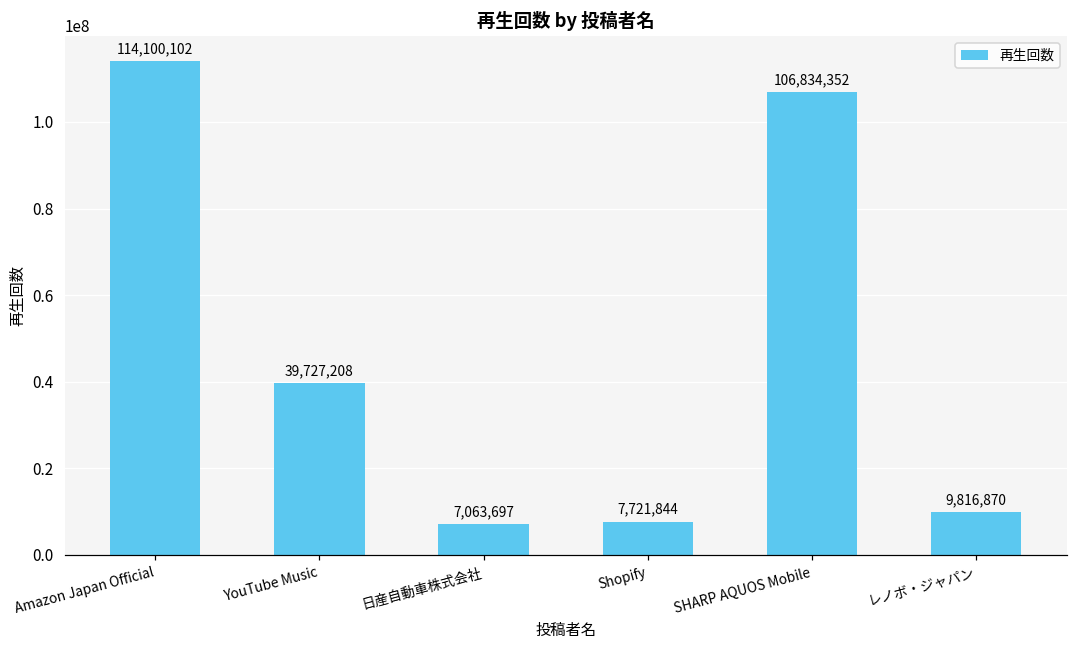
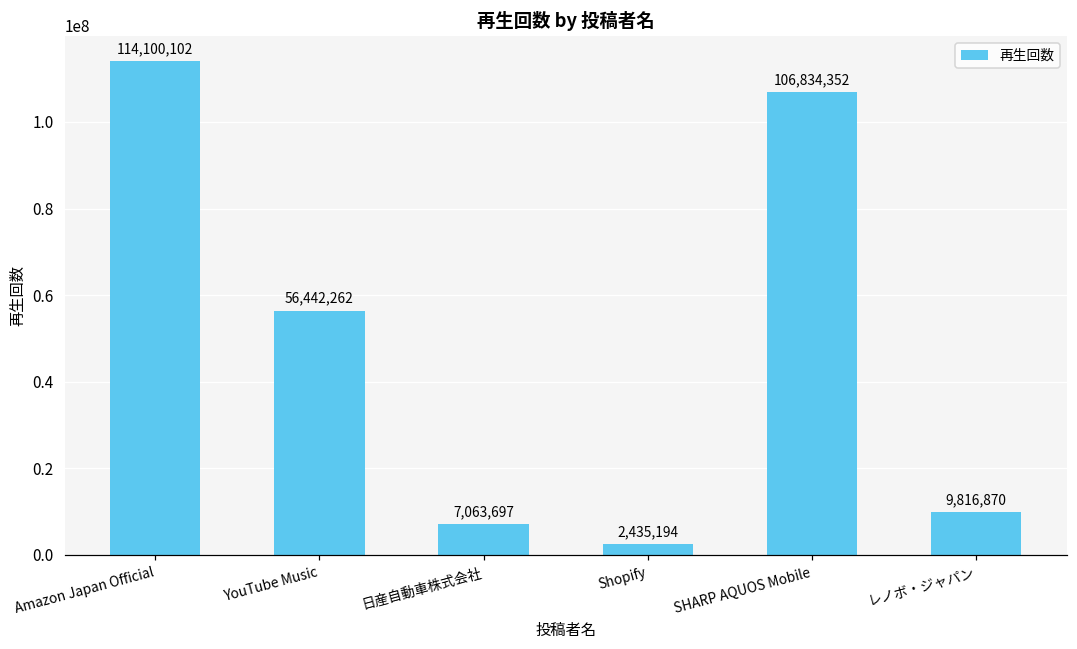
YouTube Music: 39,727,208 -> 56,442,262
Shopify: 7,721,844 -> 2,435,194
